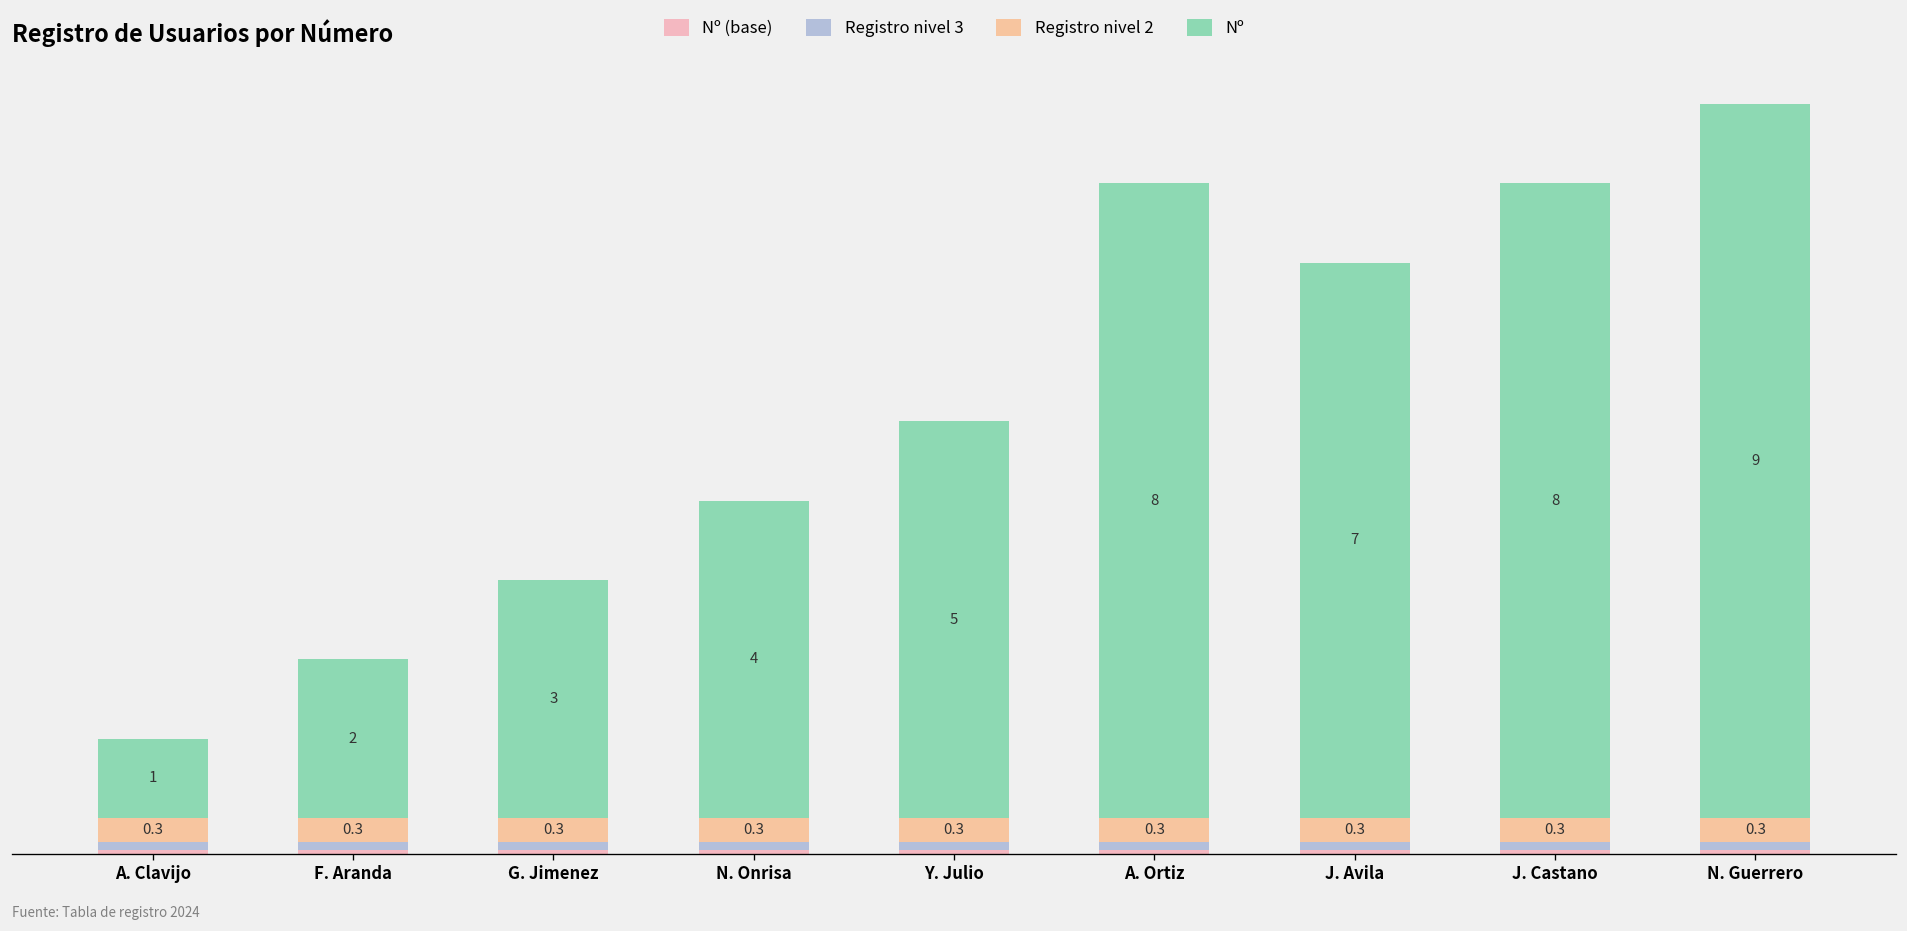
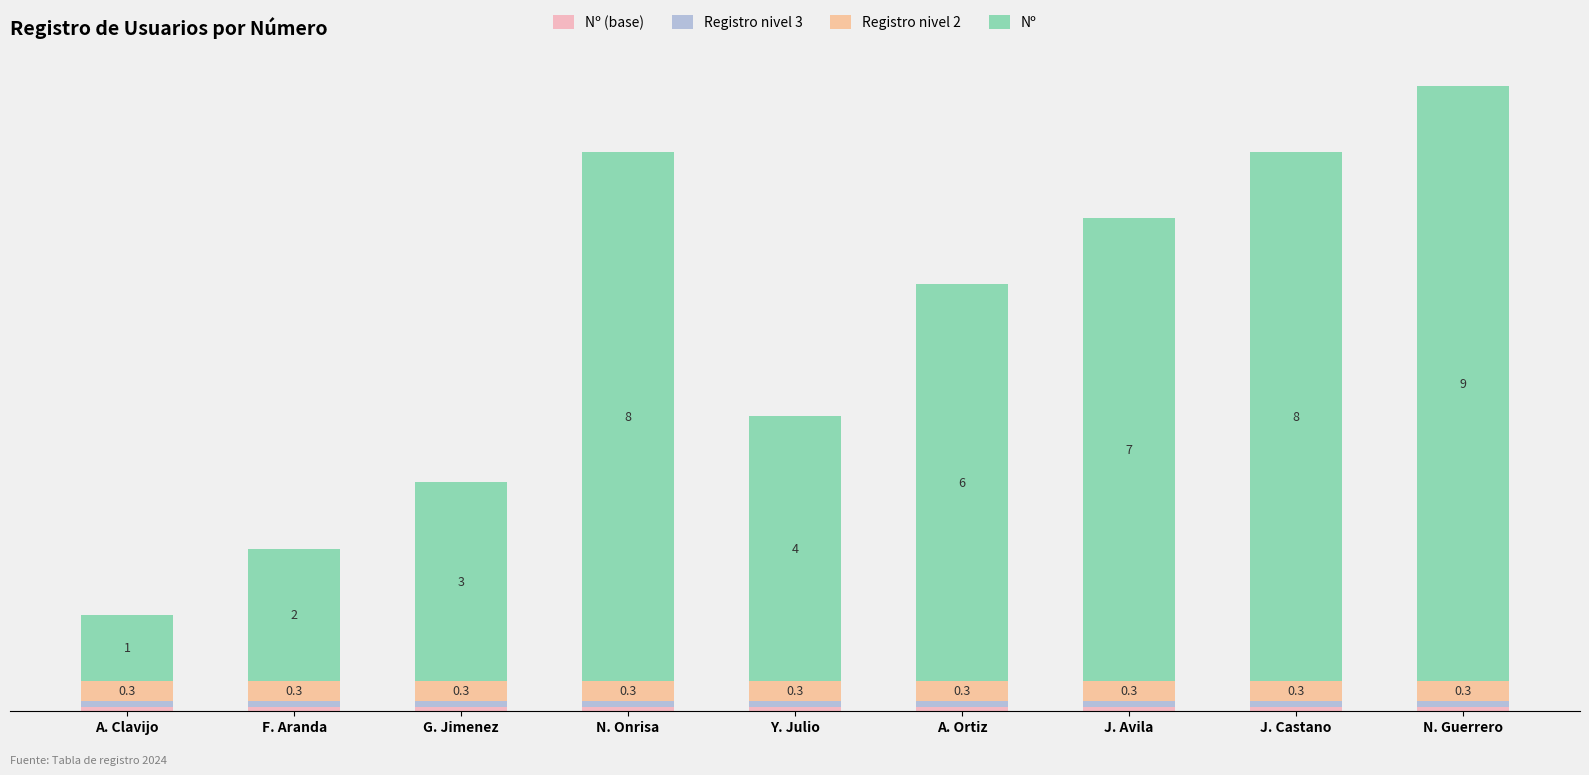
Nº, N. Onrisa: 4 -> 8
Nº, Y. Julio: 5 -> 4
Nº, A. Ortiz: 8 -> 6
